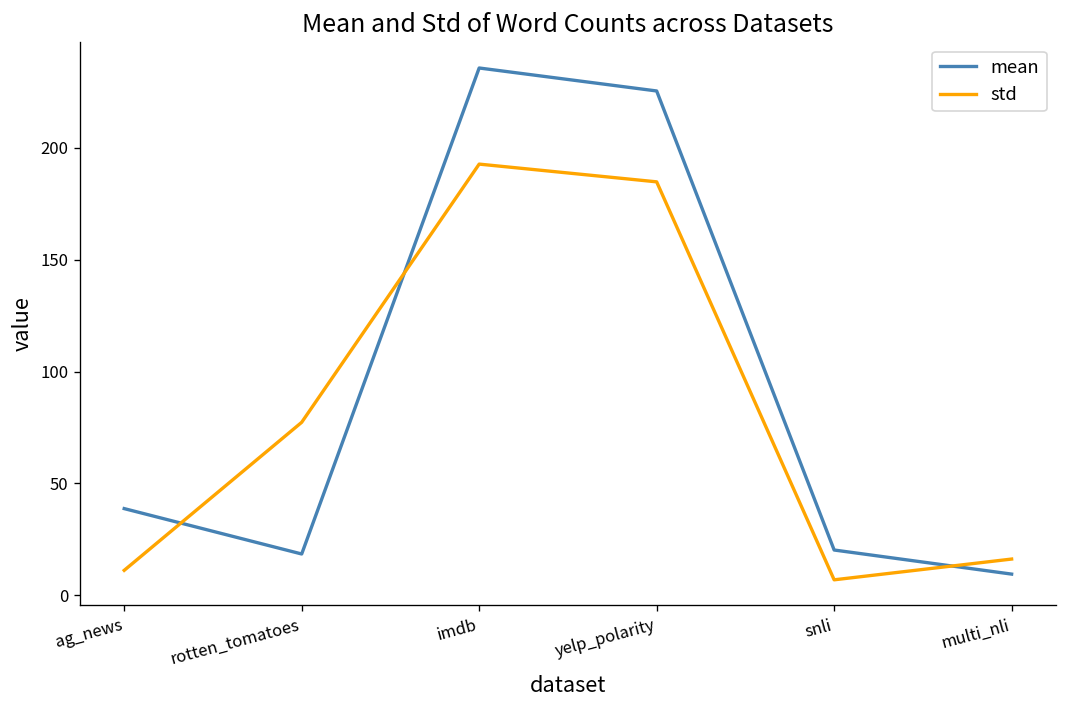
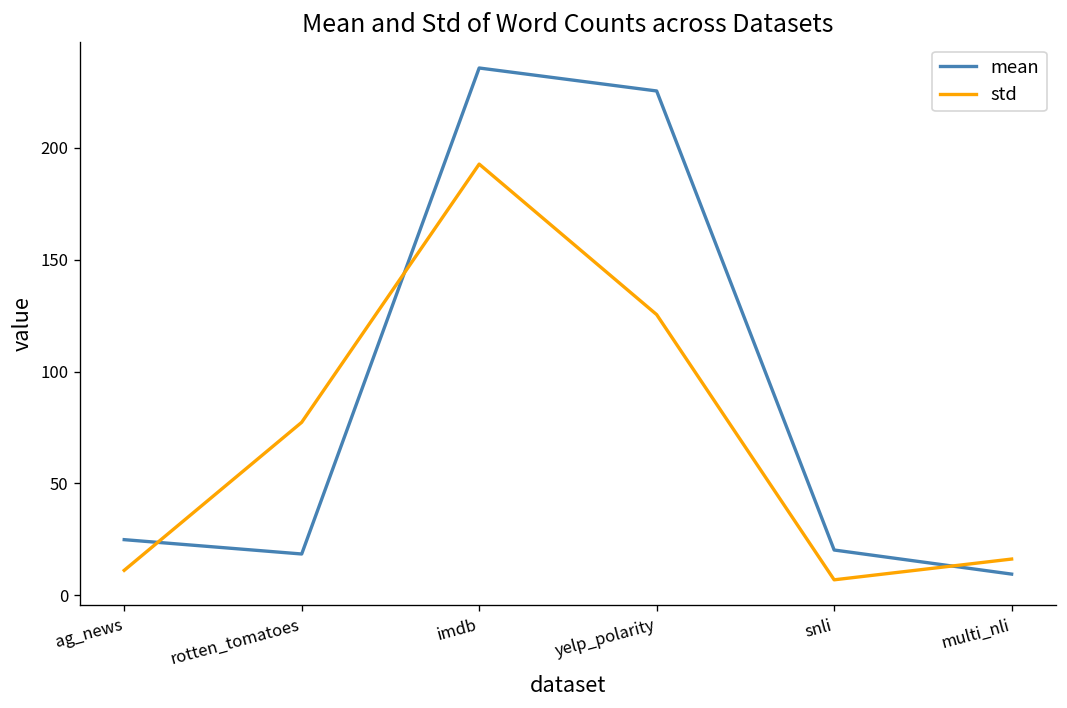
mean, ag_news: 39 -> 25
std, yelp_polarity: 185 -> 125
